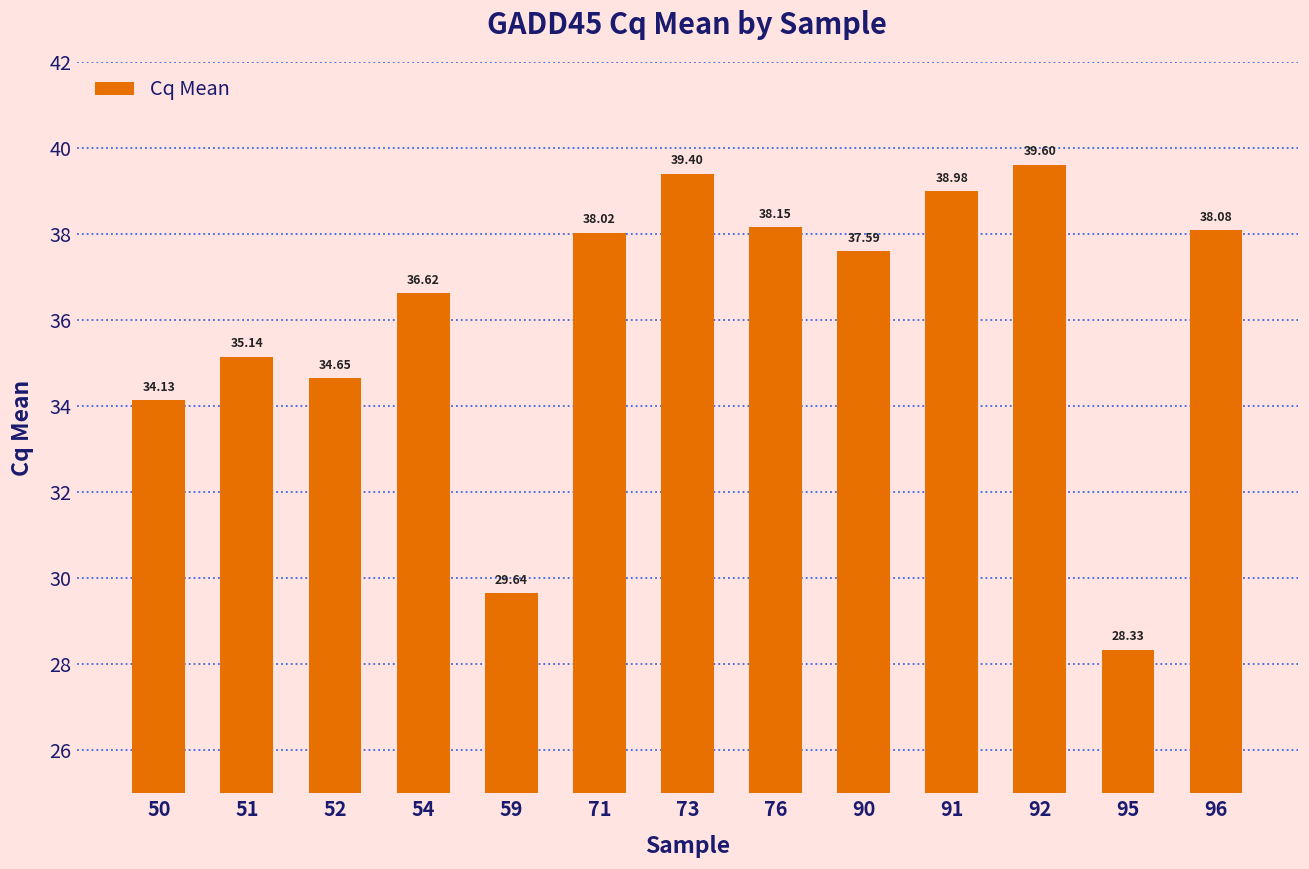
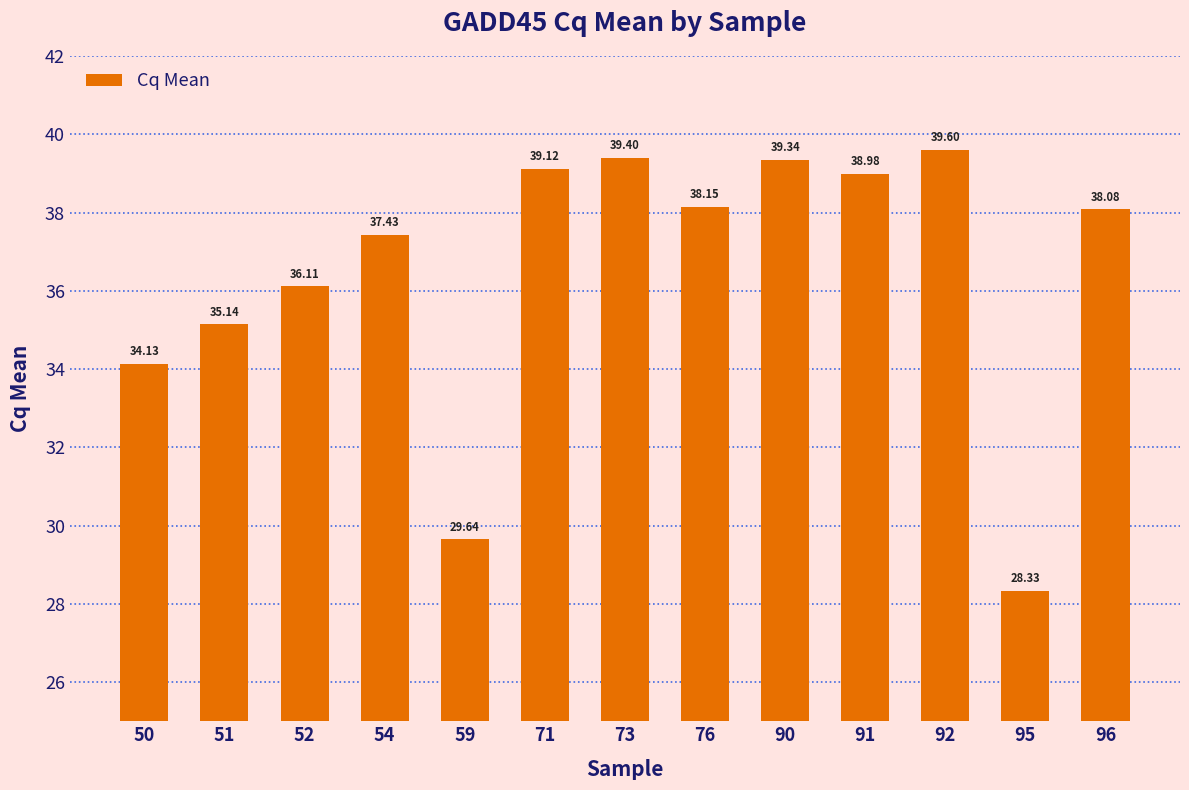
52: 34.65 -> 36.11
54: 36.62 -> 37.43
71: 38.02 -> 39.12
90: 37.59 -> 39.34
